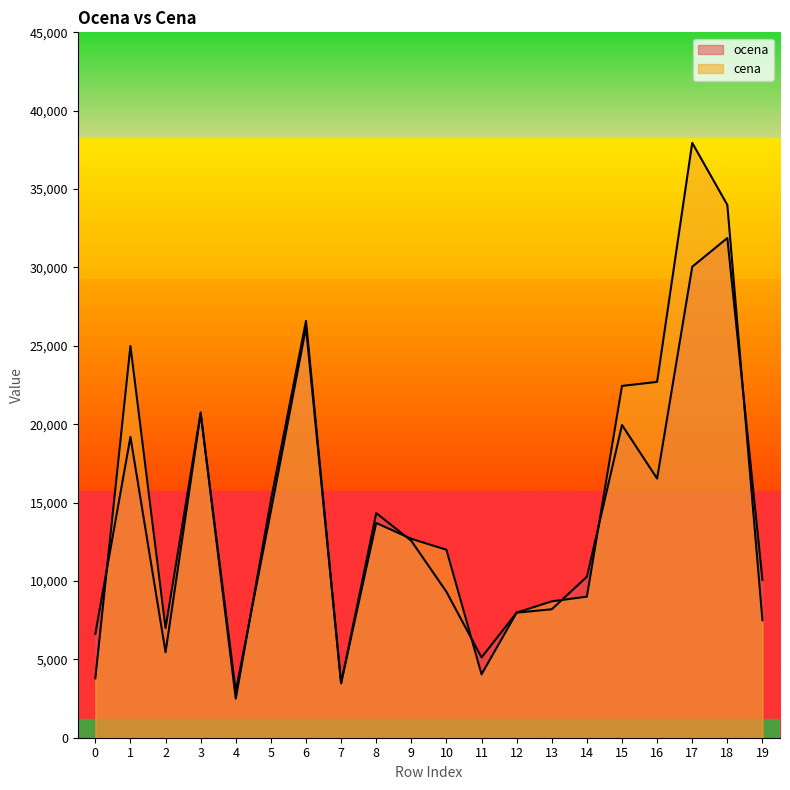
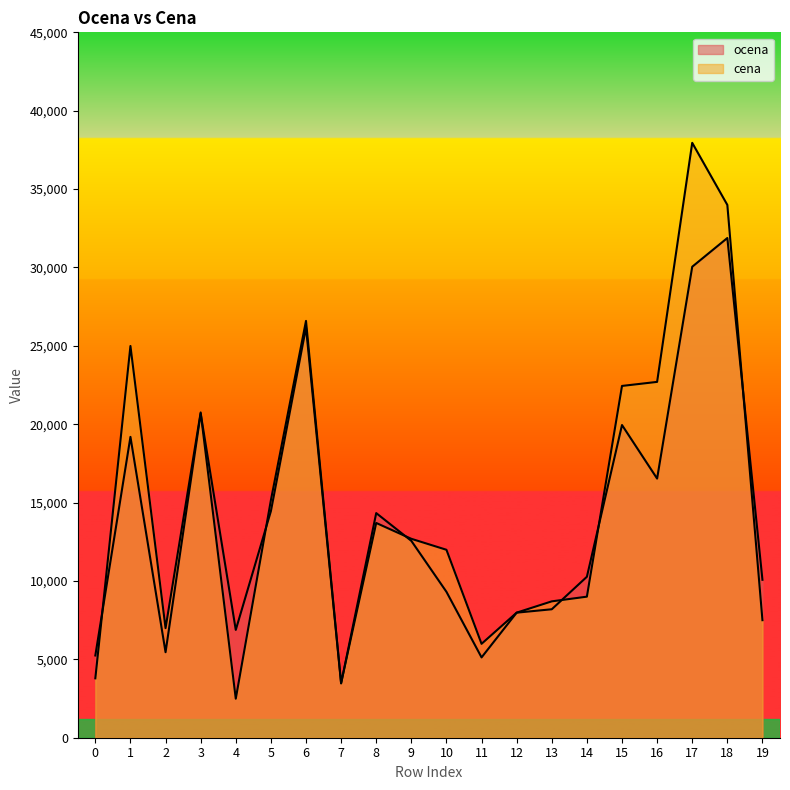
ocena, 0: 6,600 -> 5,200
ocena, 4: 3,000 -> 6,900
cena, 11: 4,000 -> 6,000
